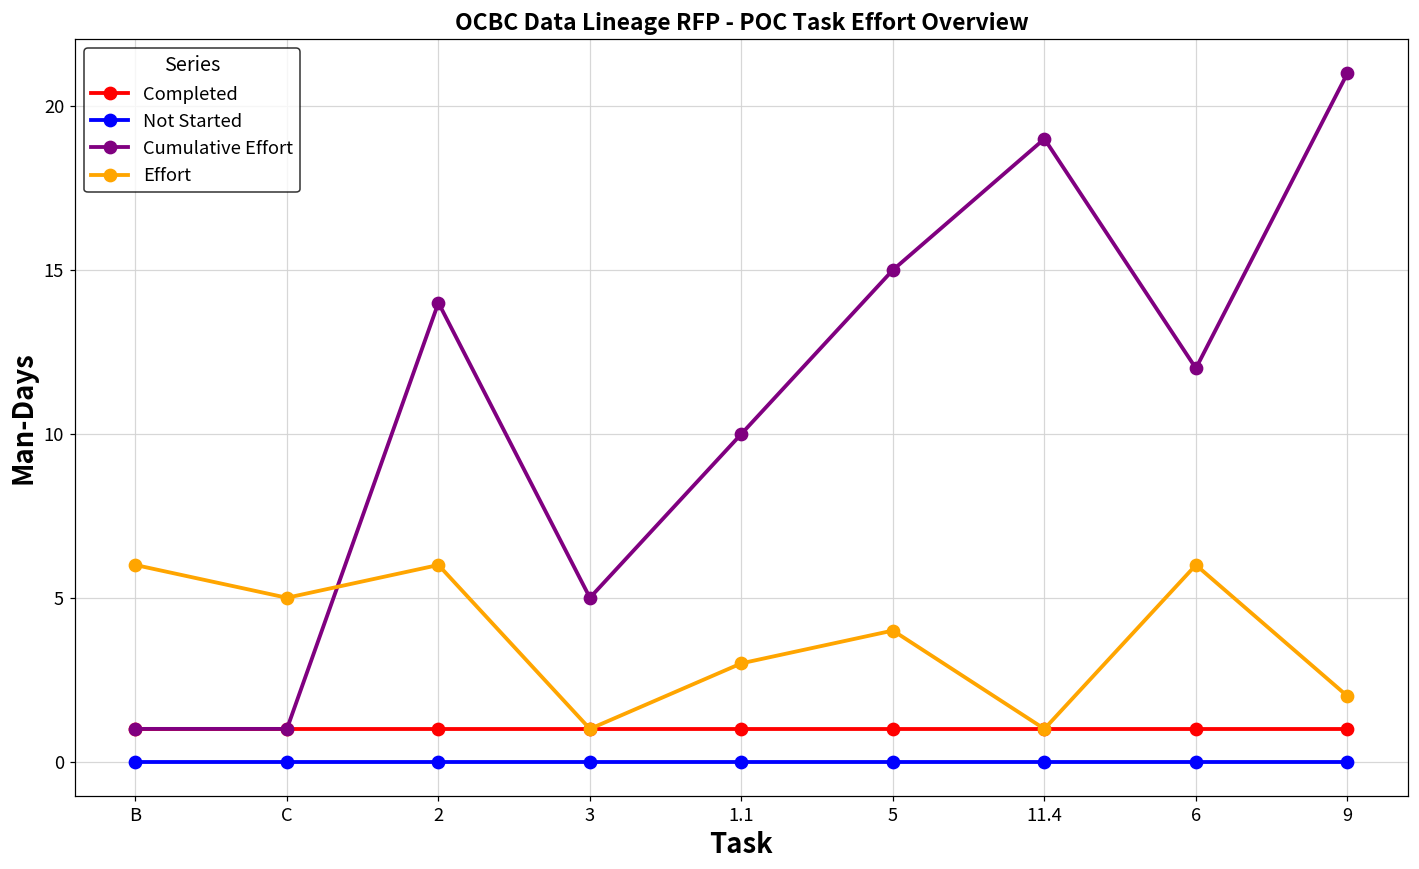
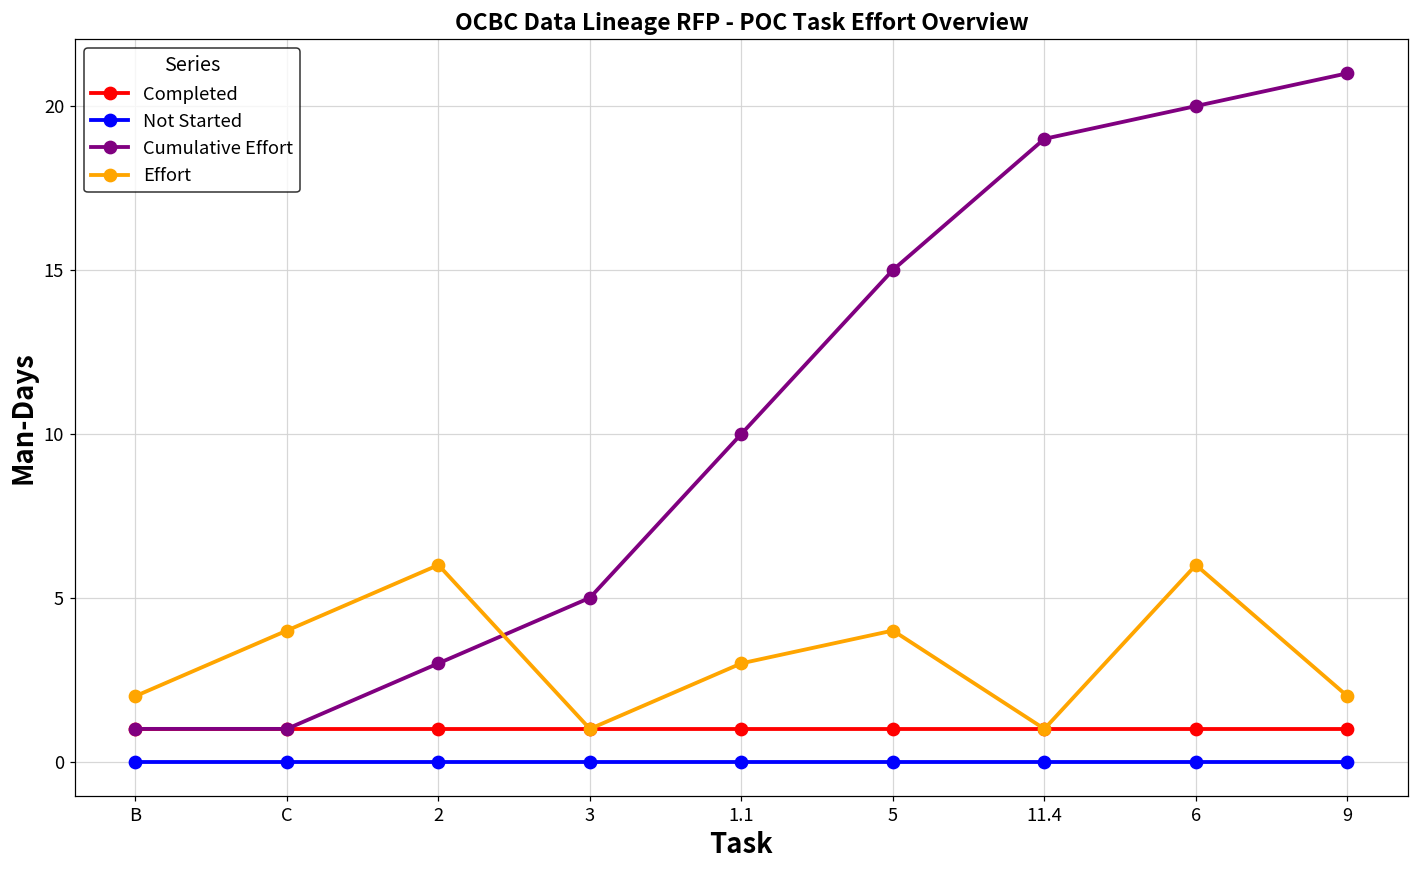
Effort, B: 6 -> 2
Effort, C: 5 -> 4
Cumulative Effort, 2: 14 -> 3
Cumulative Effort, 6: 12 -> 20
